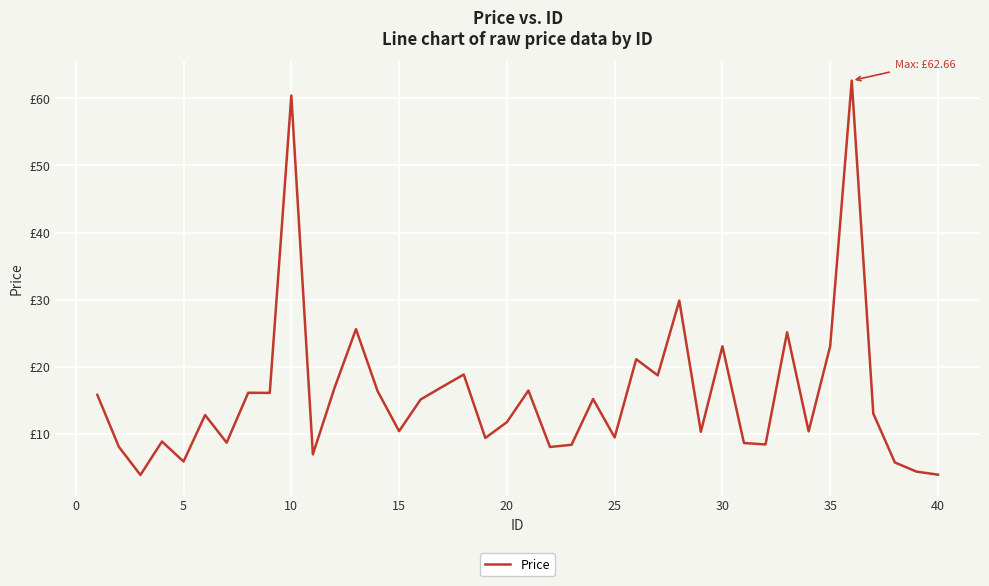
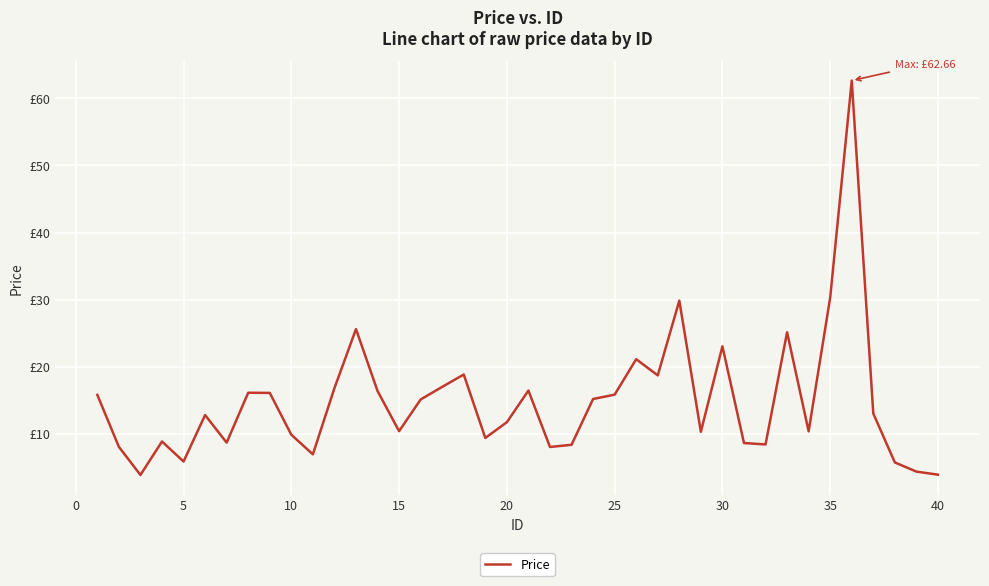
10: £60 -> £10
25: £9 -> £16
35: £23 -> £30
